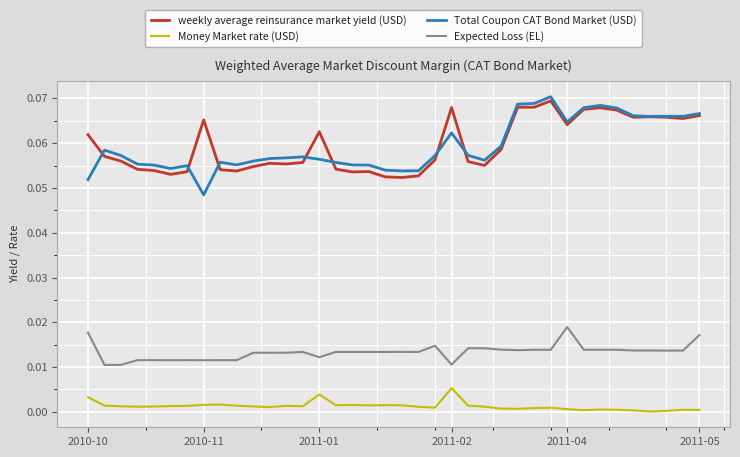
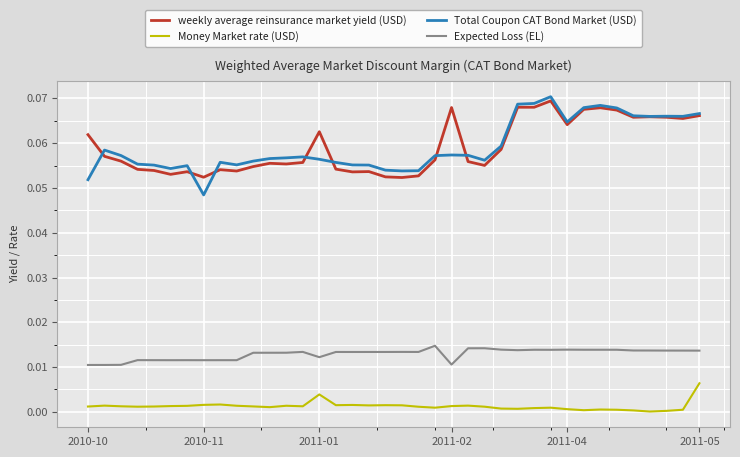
Money Market rate (USD), 2010-10: 0.003 -> 0.001
Expected Loss (EL), 2010-10: 0.018 -> 0.010
weekly average reinsurance market yield (USD), 2010-11: 0.065 -> 0.052
Money Market rate (USD), 2011-02: 0.005 -> 0.001
Total Coupon CAT Bond Market (USD), 2011-02: 0.062 -> 0.057
Expected Loss (EL), 2011-04: 0.019 -> 0.014
Money Market rate (USD), 2011-05: 0.000 -> 0.006
Expected Loss (EL), 2011-05: 0.017 -> 0.014
